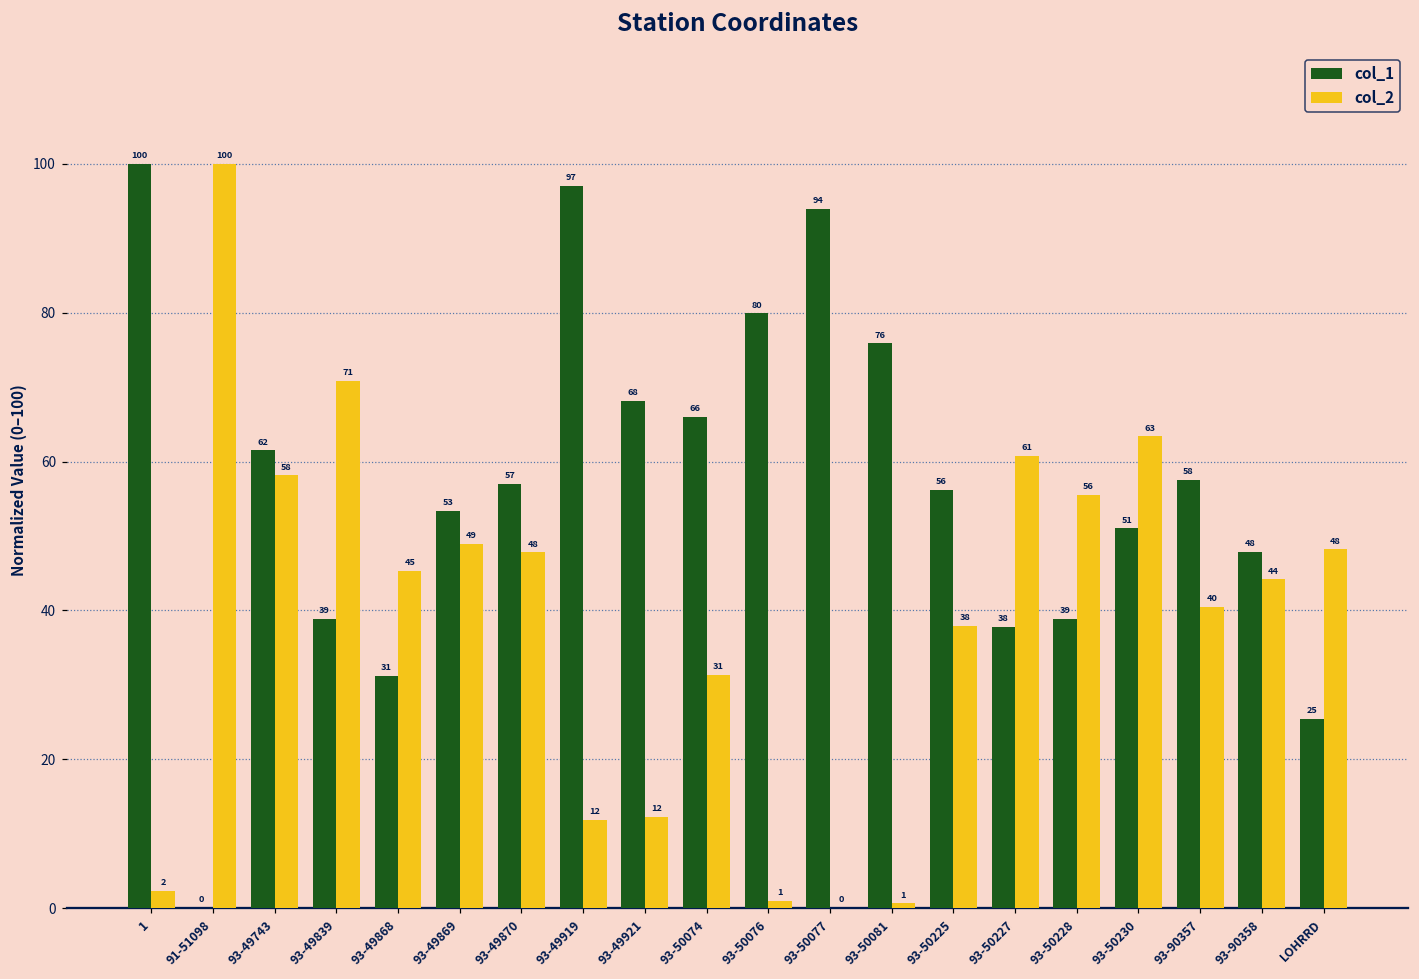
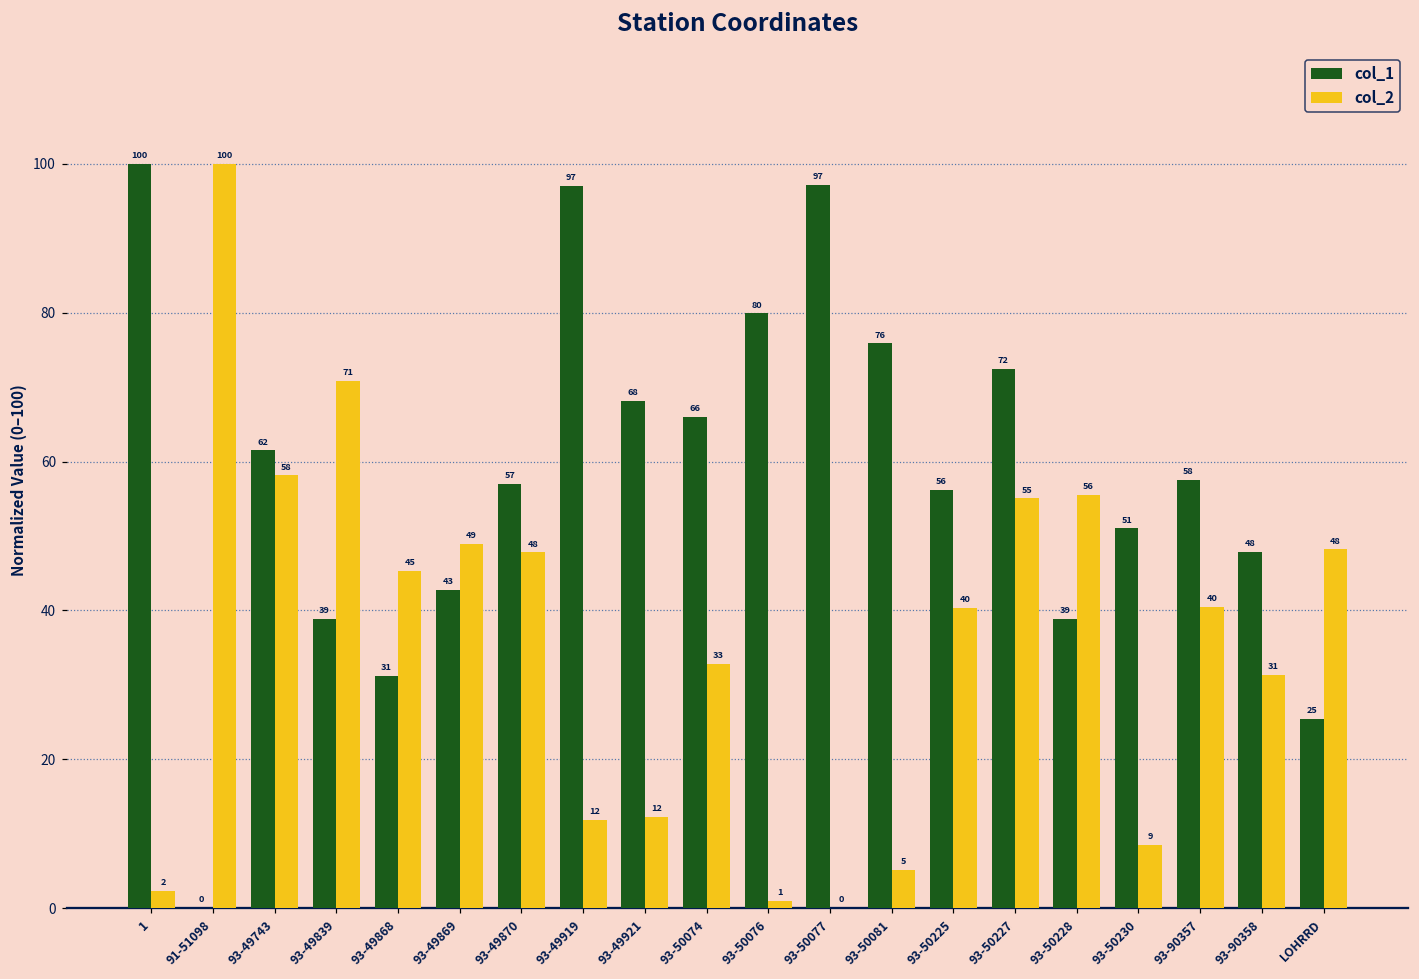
col_1, 93-49869: 53 -> 43
col_2, 93-50074: 31 -> 33
col_1, 93-50077: 94 -> 97
col_2, 93-50081: 1 -> 5
col_2, 93-50225: 38 -> 40
col_1, 93-50227: 38 -> 72
col_2, 93-50227: 61 -> 55
col_2, 93-50230: 63 -> 9
col_2, 93-90358: 44 -> 31
